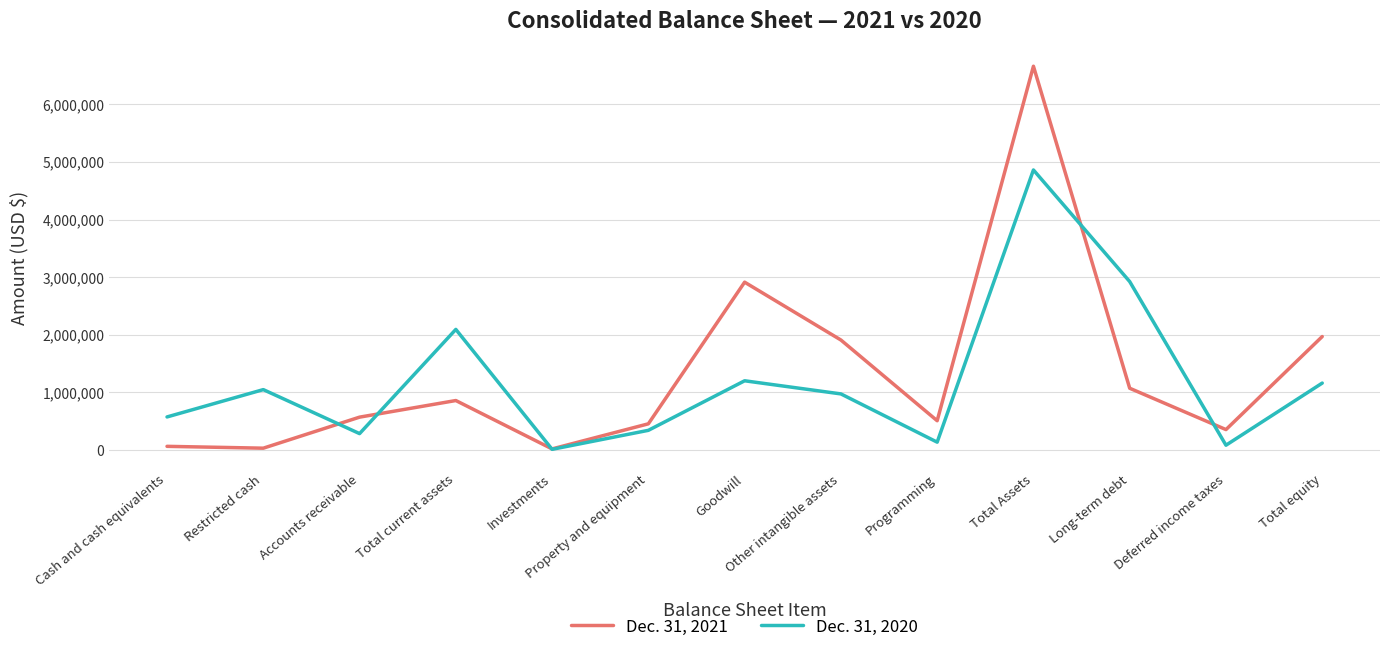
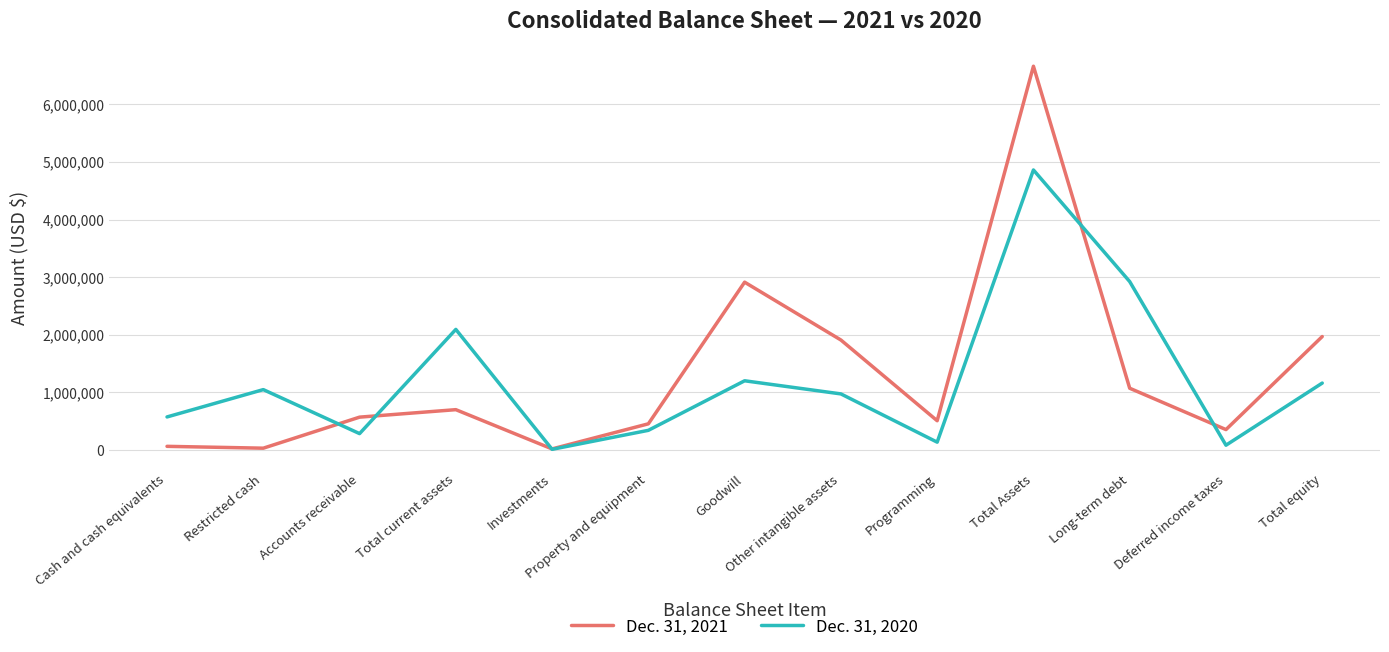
Dec. 31, 2021, Total current assets: 900,000 -> 700,000
